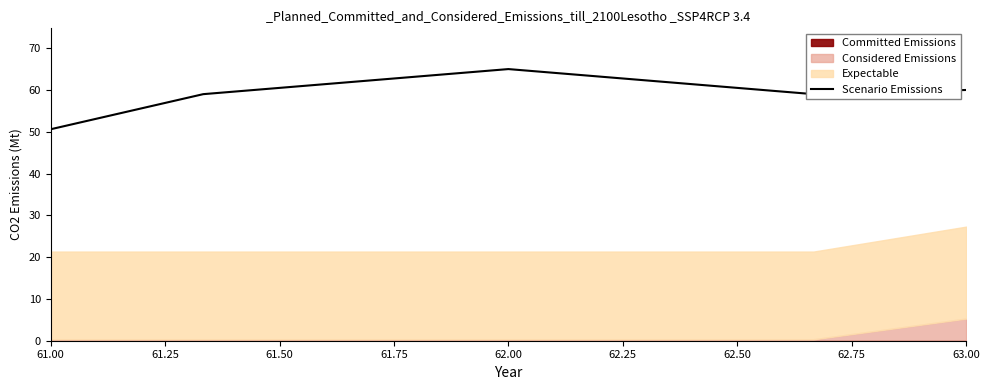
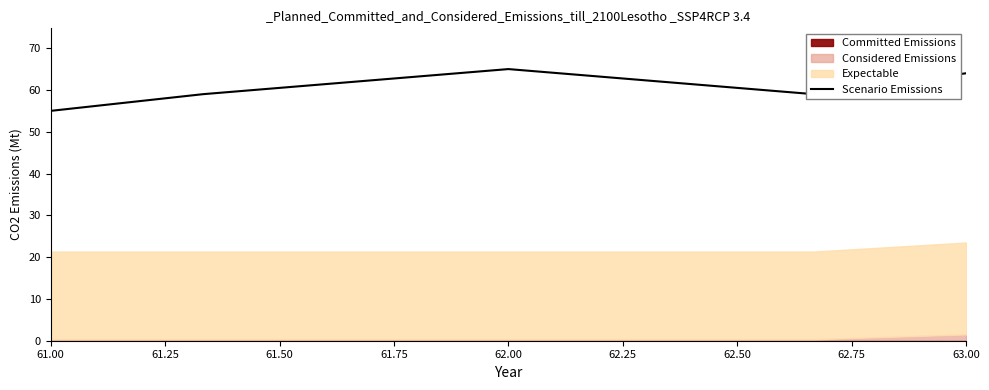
Scenario Emissions, 61.00: 51 -> 55
Scenario Emissions, 63.00: 60 -> 64
Considered Emissions, 63.00: 5 -> 2
